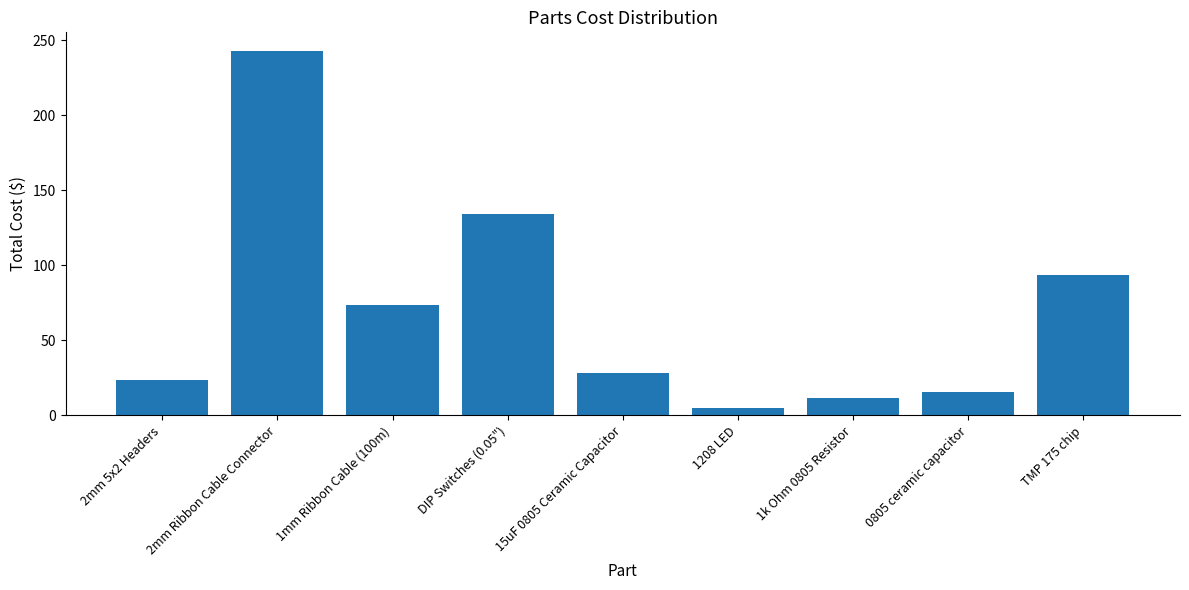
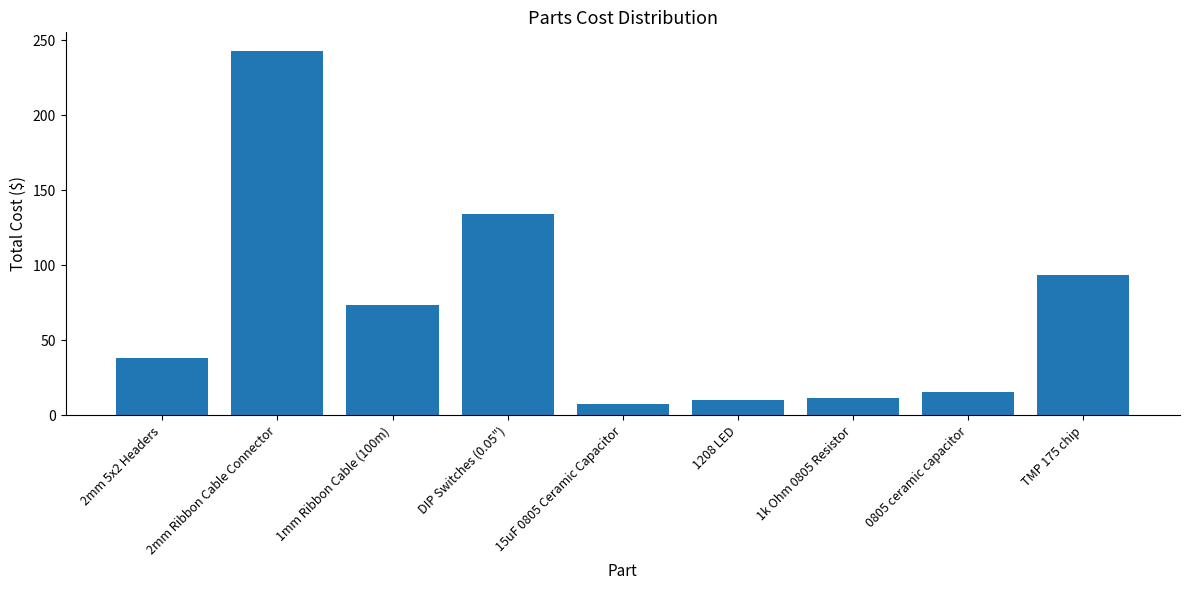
2mm 5x2 Headers: 24 -> 38
15uF 0805 Ceramic Capacitor: 28 -> 8
1208 LED: 5 -> 10
